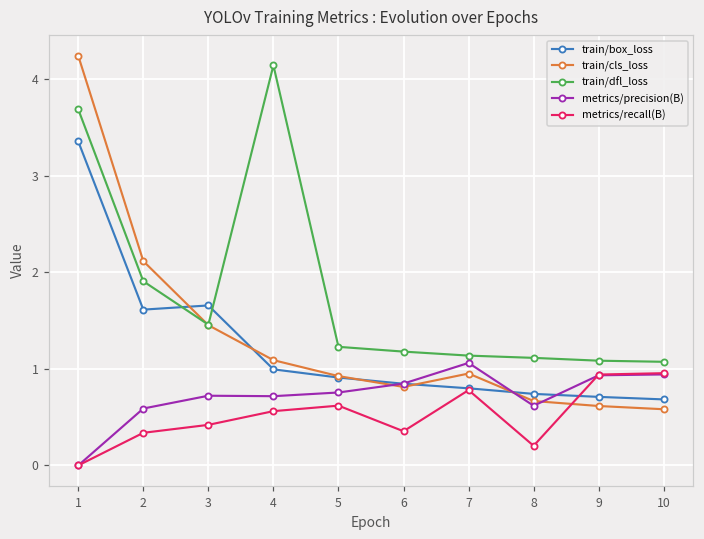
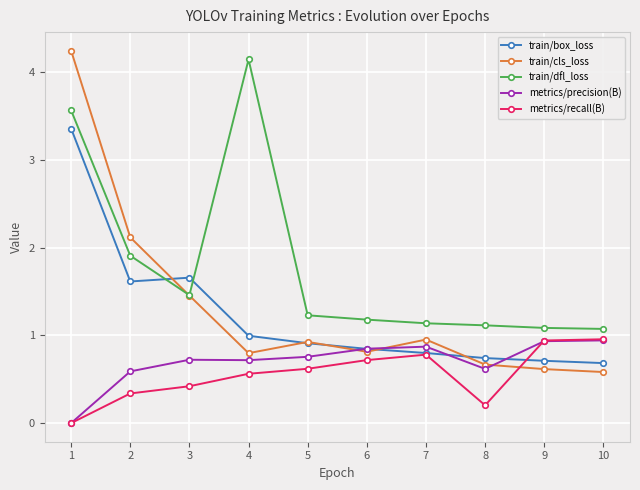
train/dfl_loss, 1: 3.7 -> 3.6
train/cls_loss, 4: 1.1 -> 0.8
metrics/recall(B), 6: 0.4 -> 0.7
metrics/precision(B), 7: 1.1 -> 0.9
